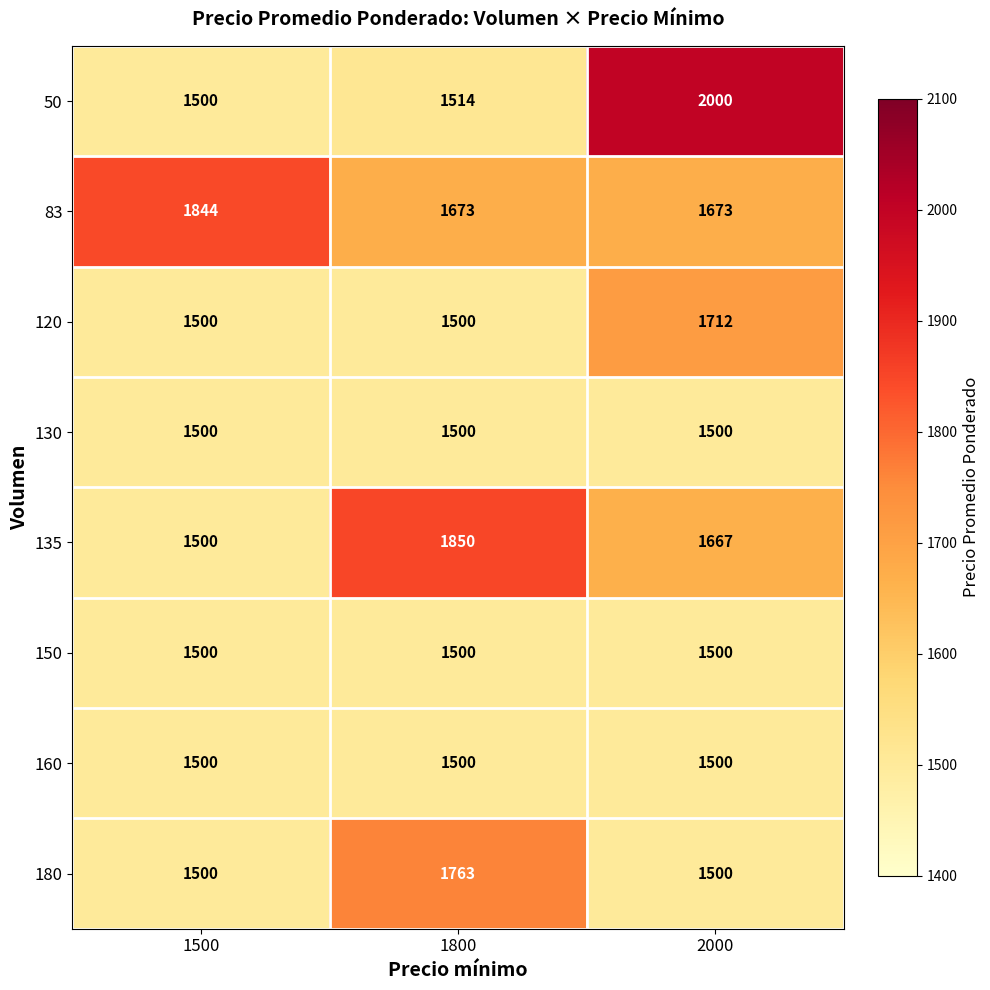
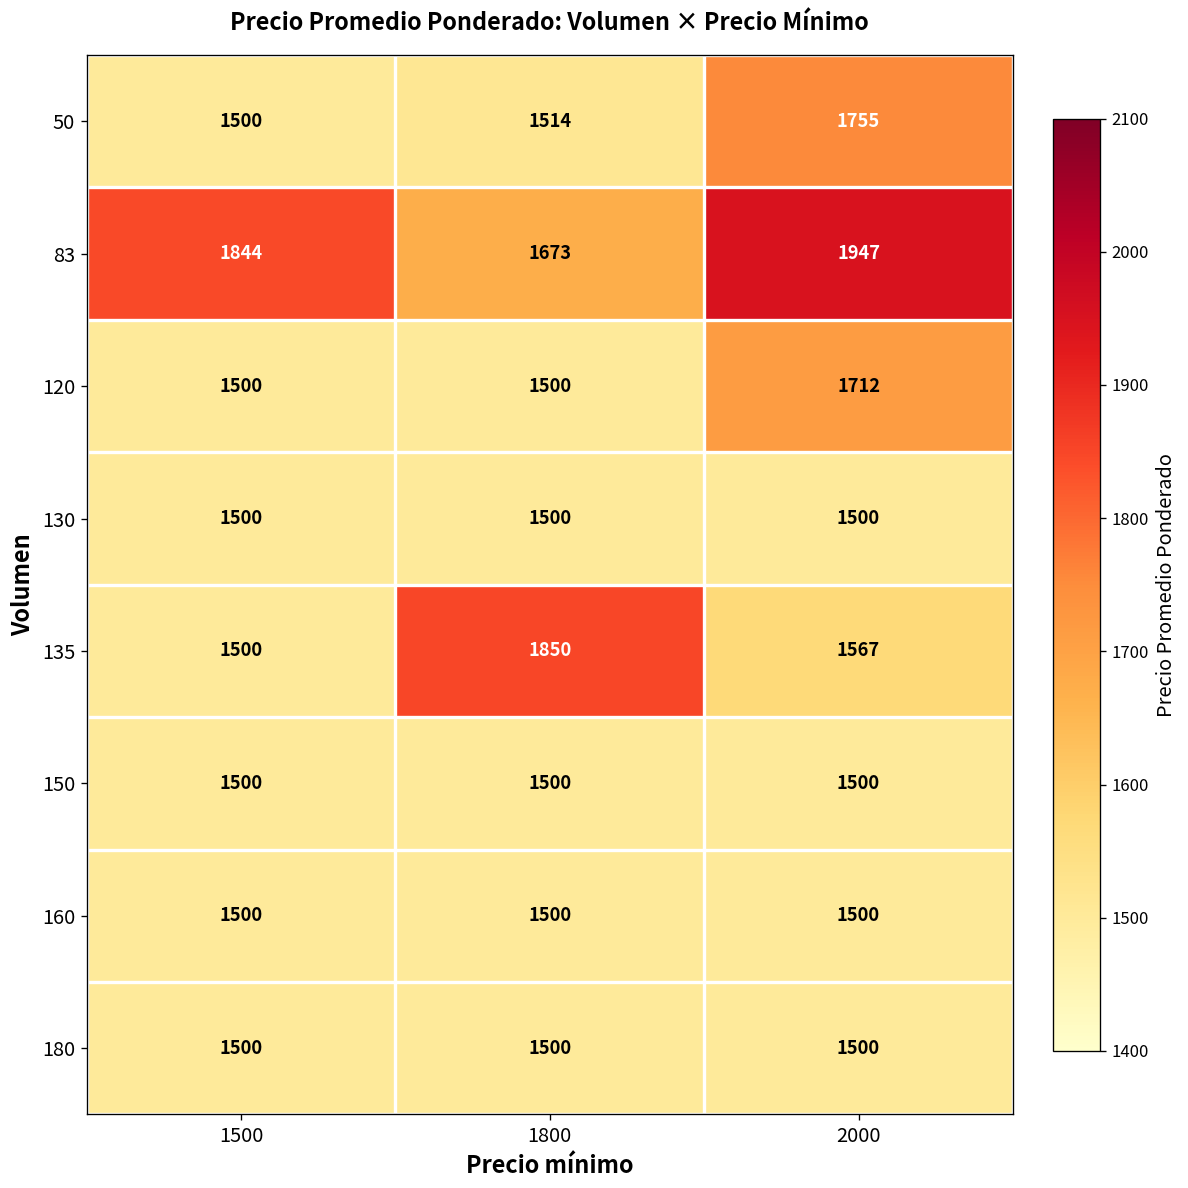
50, 2000: 2000 -> 1755
83, 2000: 1673 -> 1947
135, 2000: 1667 -> 1567
180, 1800: 1763 -> 1500
